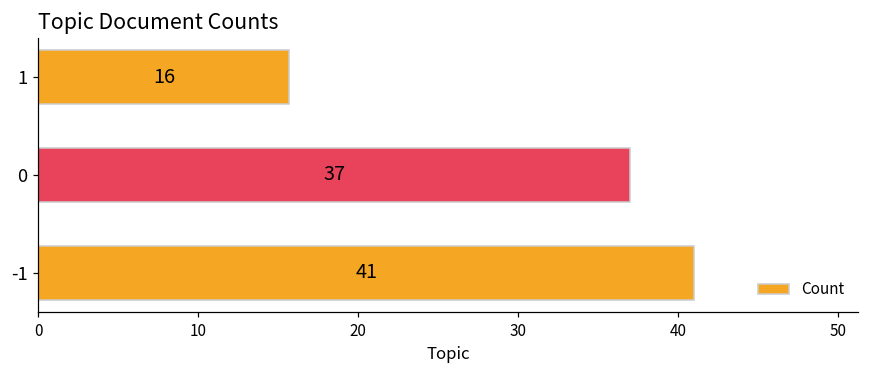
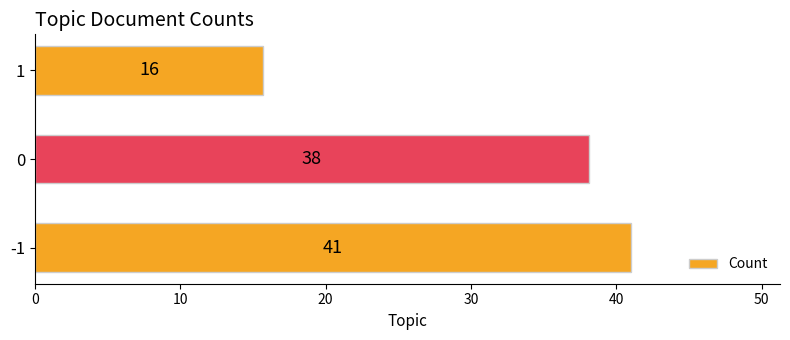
0: 37 -> 38
